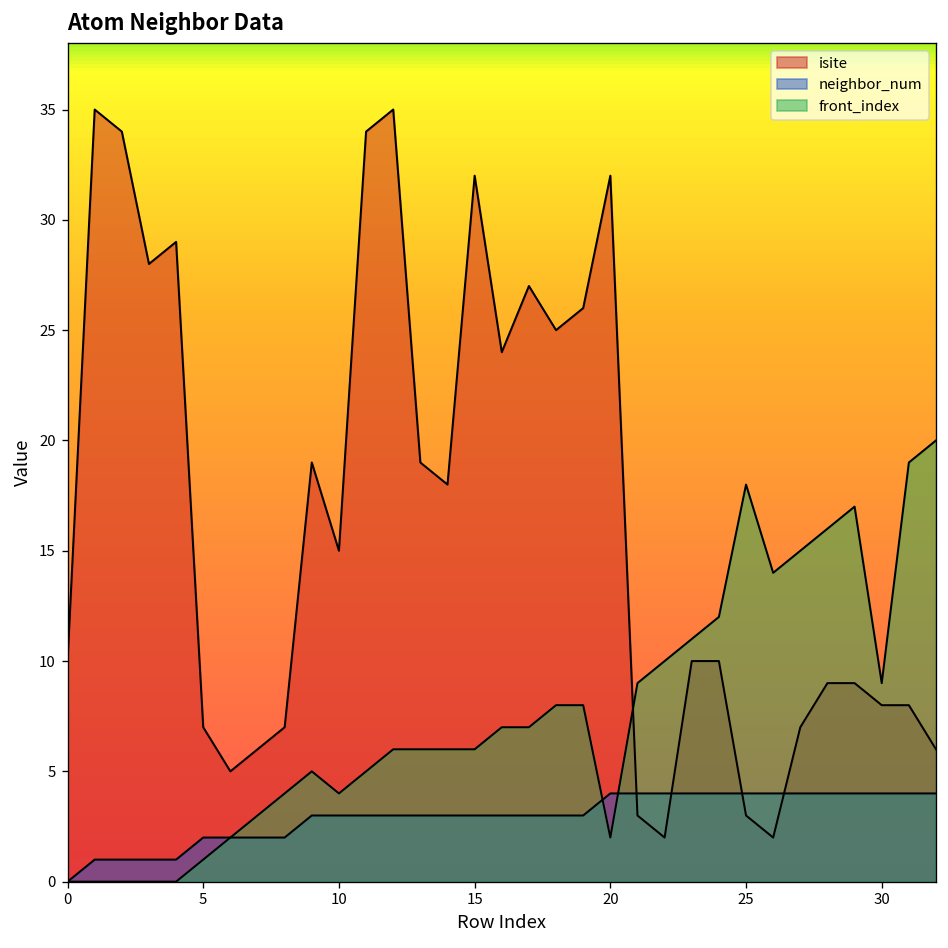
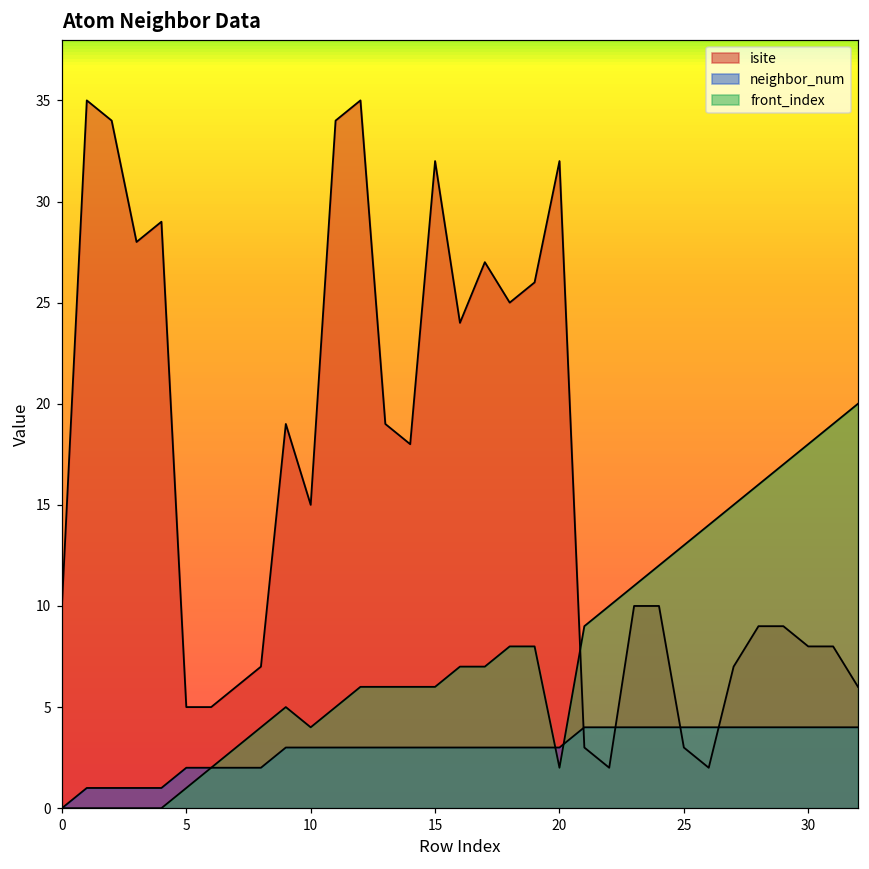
isite, 5: 7 -> 5
neighbor_num, 20: 4 -> 3
front_index, 25: 18 -> 13
front_index, 30: 9 -> 18
